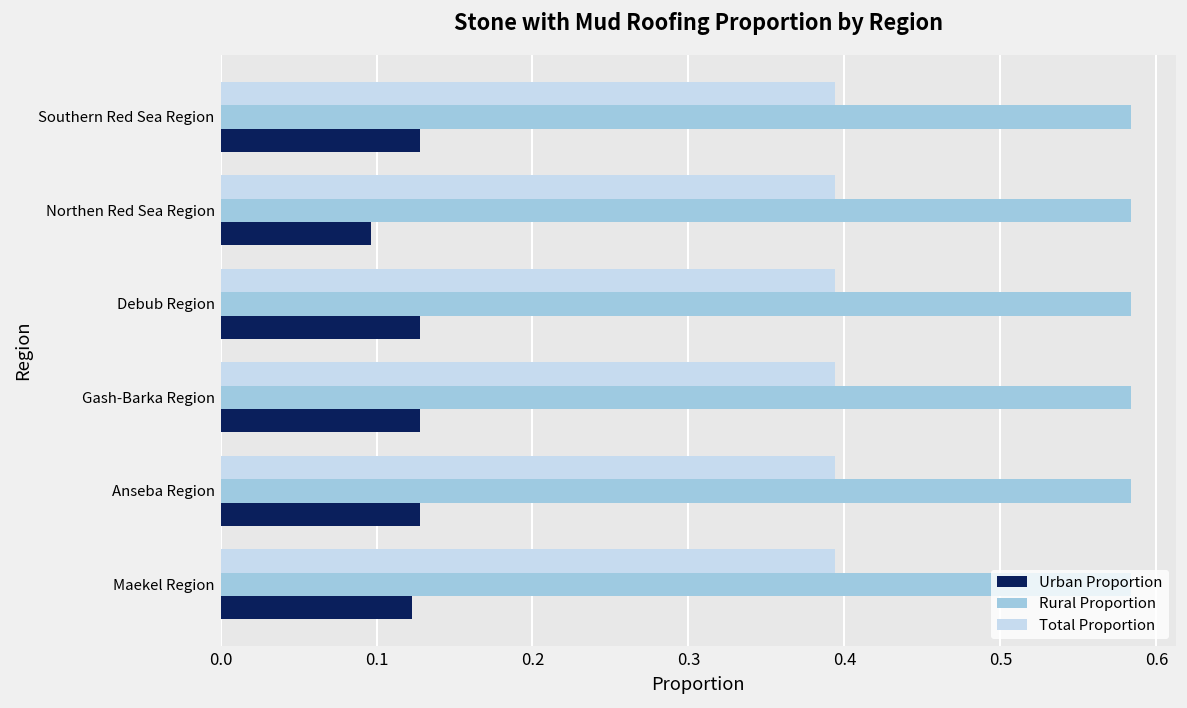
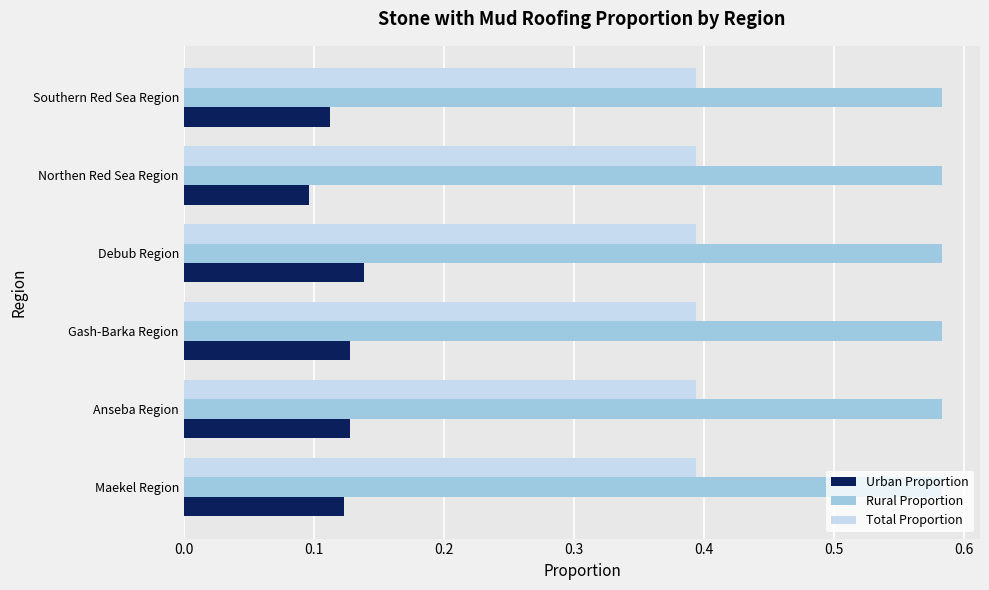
Urban Proportion, Southern Red Sea Region: 0.128 -> 0.113
Urban Proportion, Debub Region: 0.128 -> 0.139
